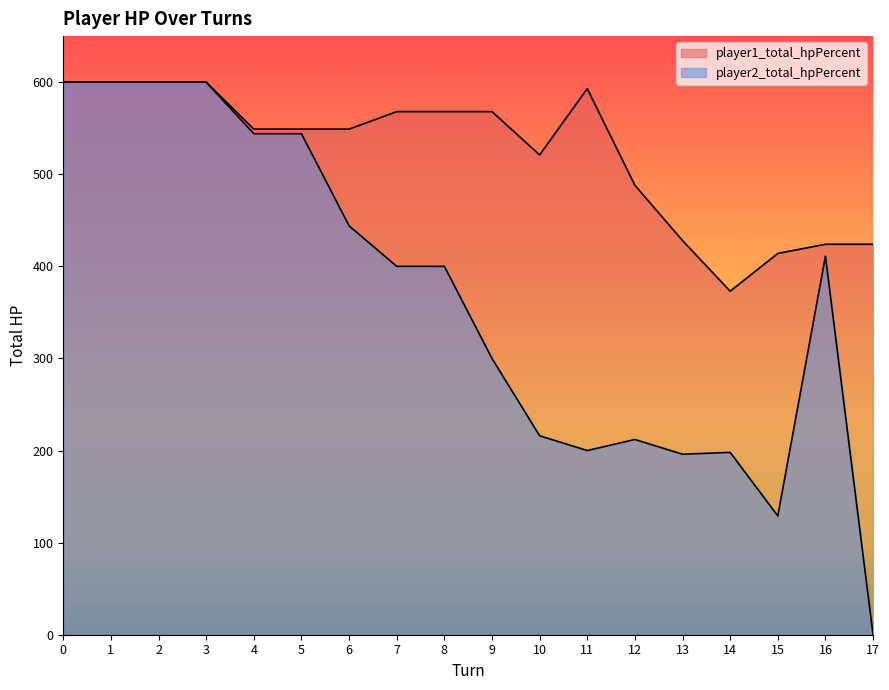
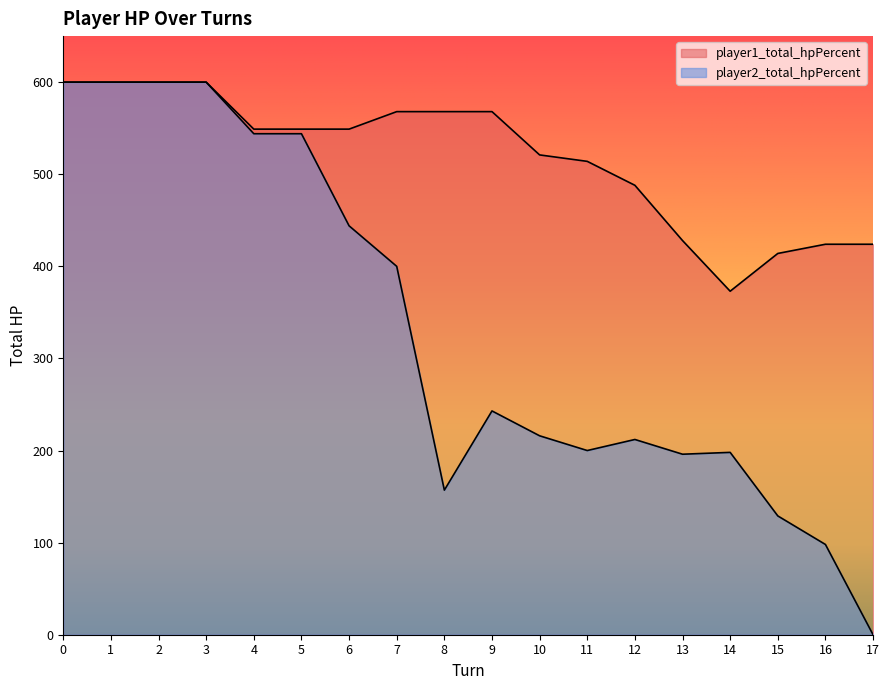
player2_total_hpPercent, 8: 400 -> 160
player2_total_hpPercent, 9: 300 -> 240
player1_total_hpPercent, 11: 590 -> 510
player2_total_hpPercent, 16: 410 -> 100
